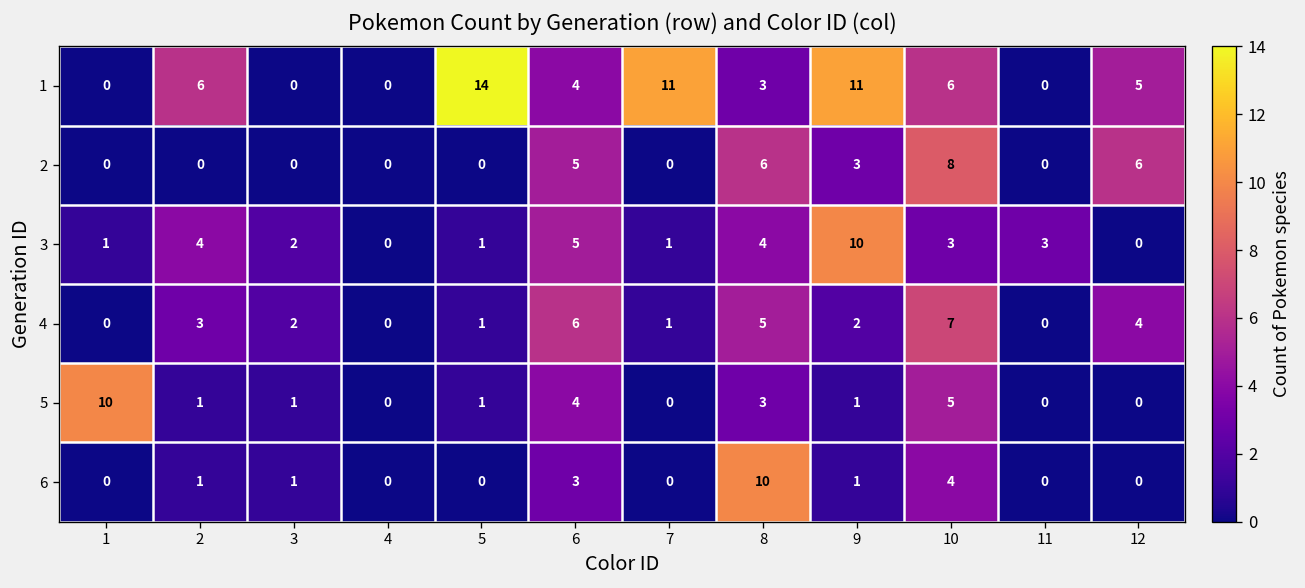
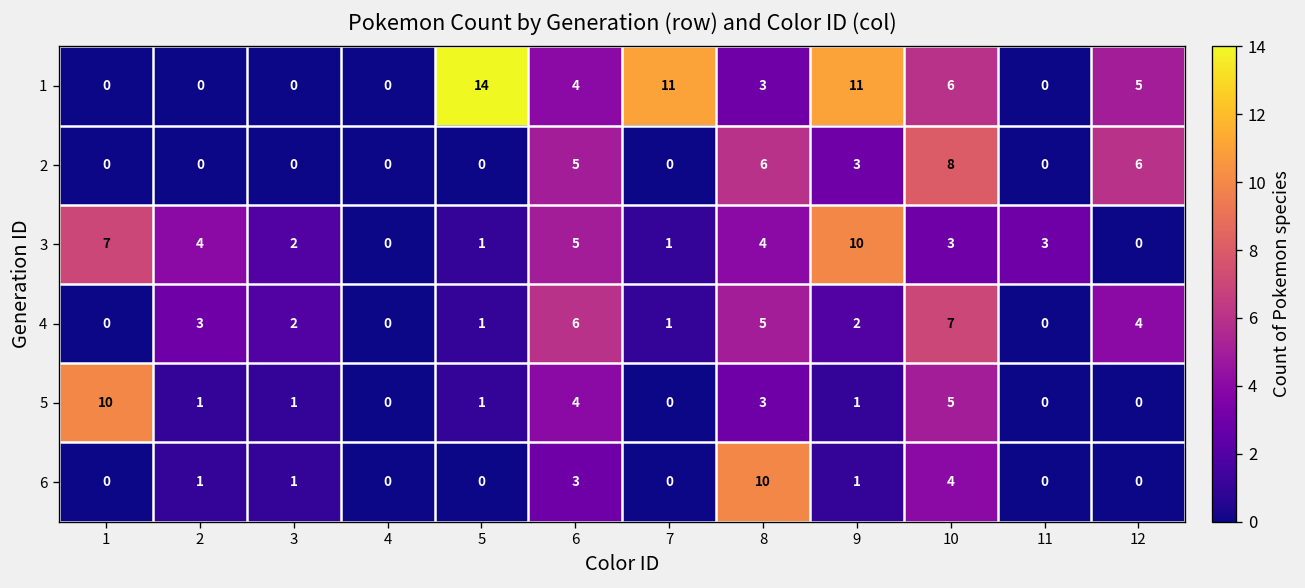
1, 2: 6 -> 0
3, 1: 1 -> 7
